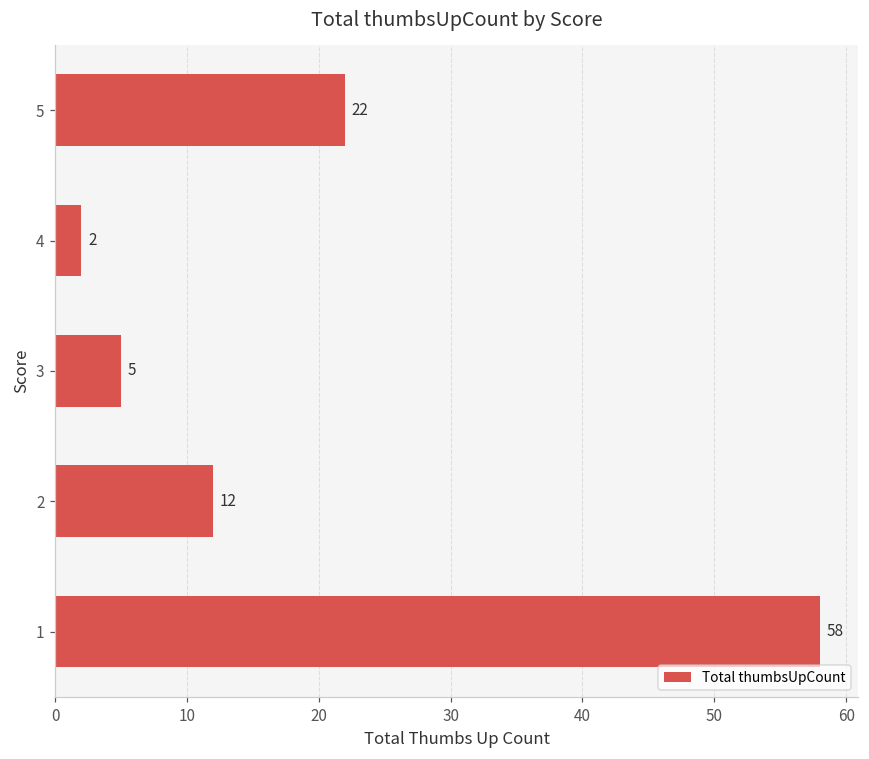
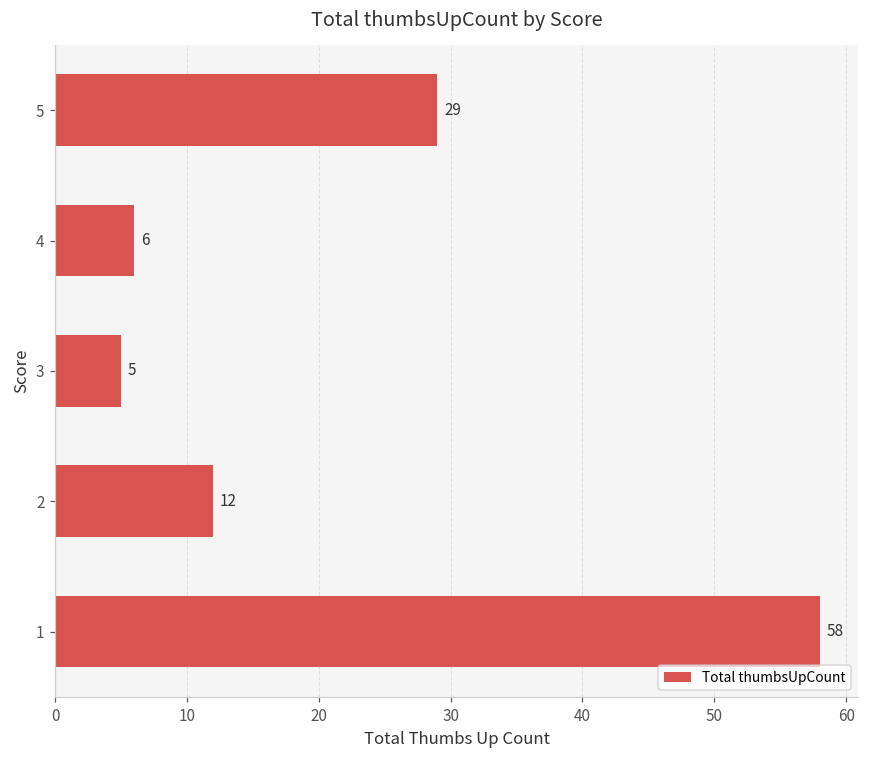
5: 22 -> 29
4: 2 -> 6
